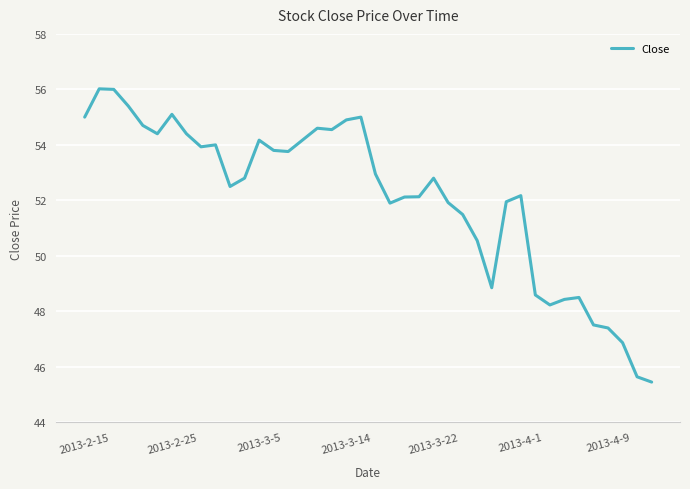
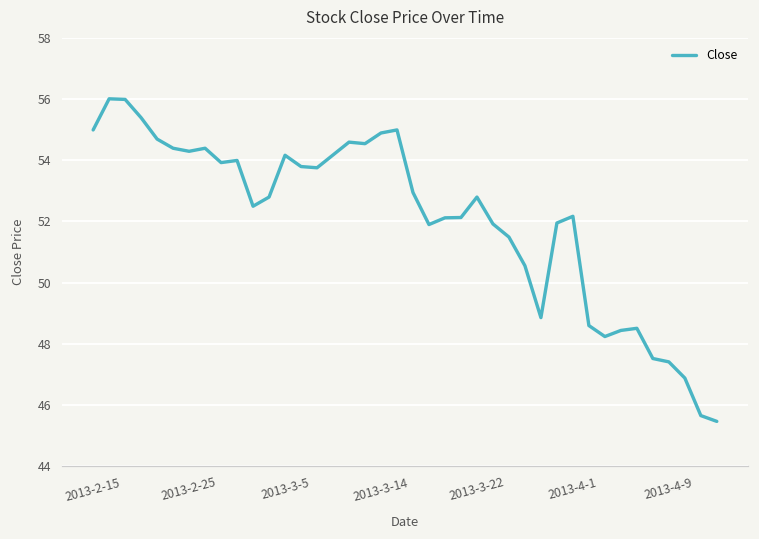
2013-2-25: 55.1 -> 54.3
